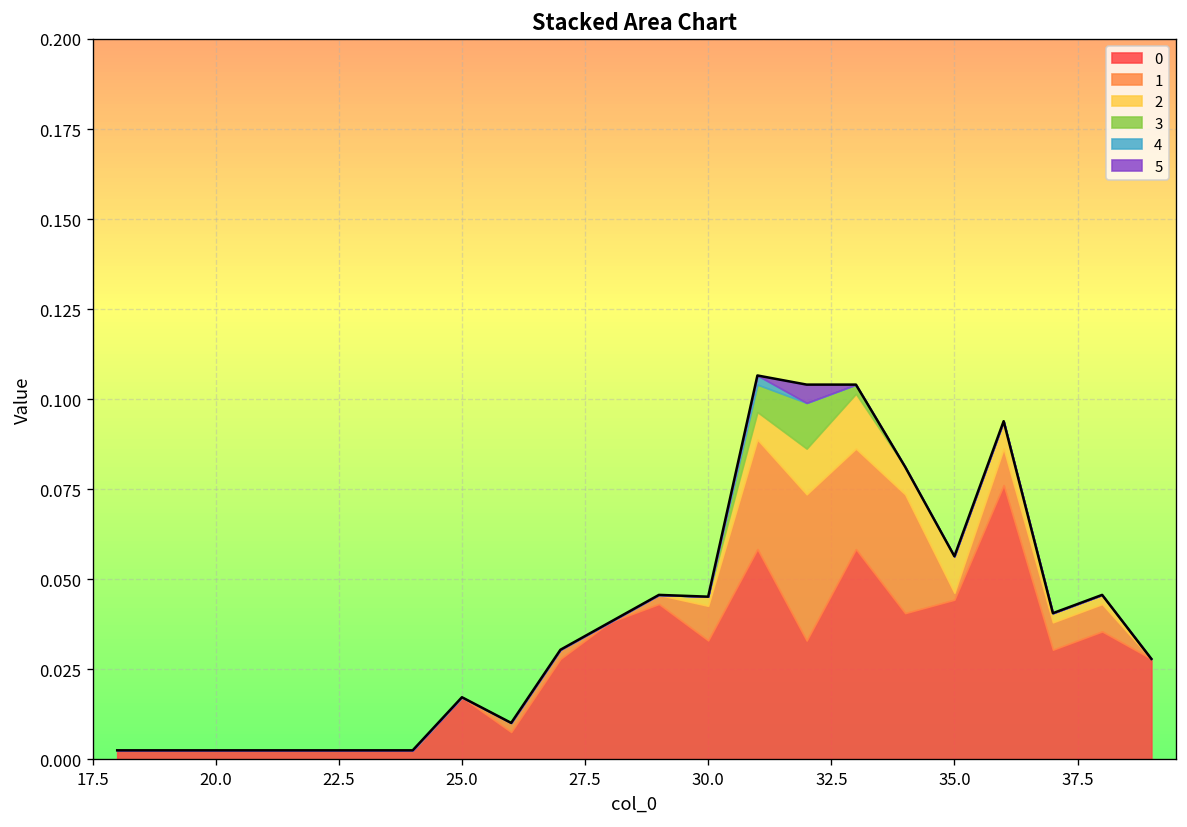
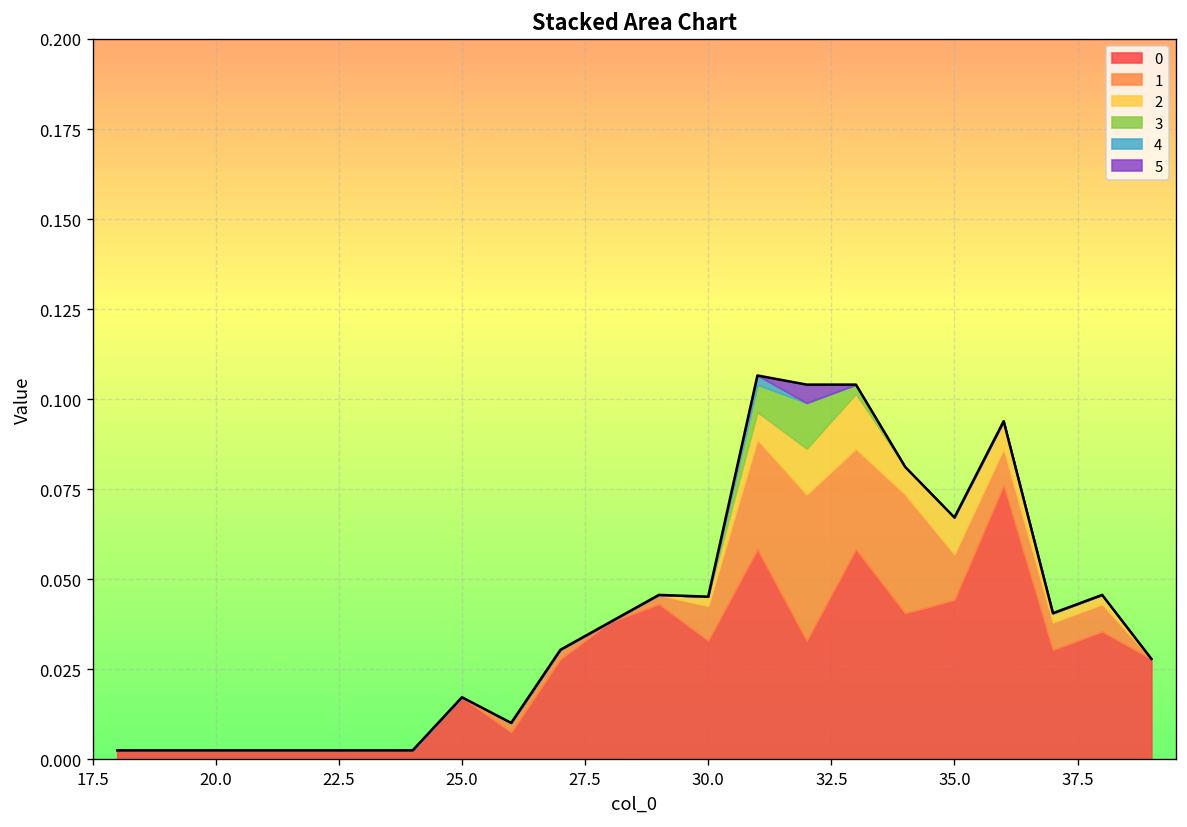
1, 35.0: 0.002 -> 0.013
